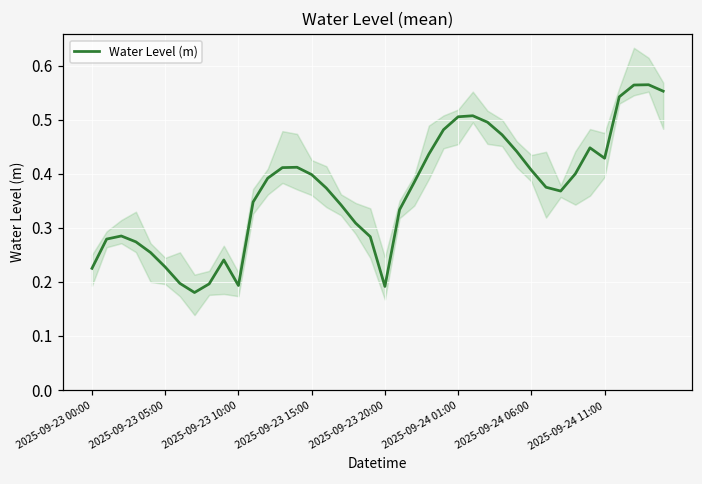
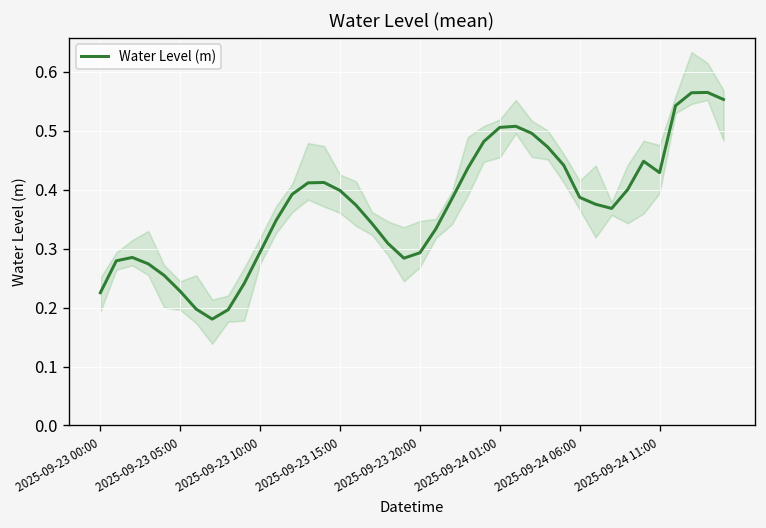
Water Level (m), 2025-09-23 10:00: 0.19 -> 0.29
Water Level (m), 2025-09-23 20:00: 0.19 -> 0.29
Water Level (m), 2025-09-24 06:00: 0.41 -> 0.39
